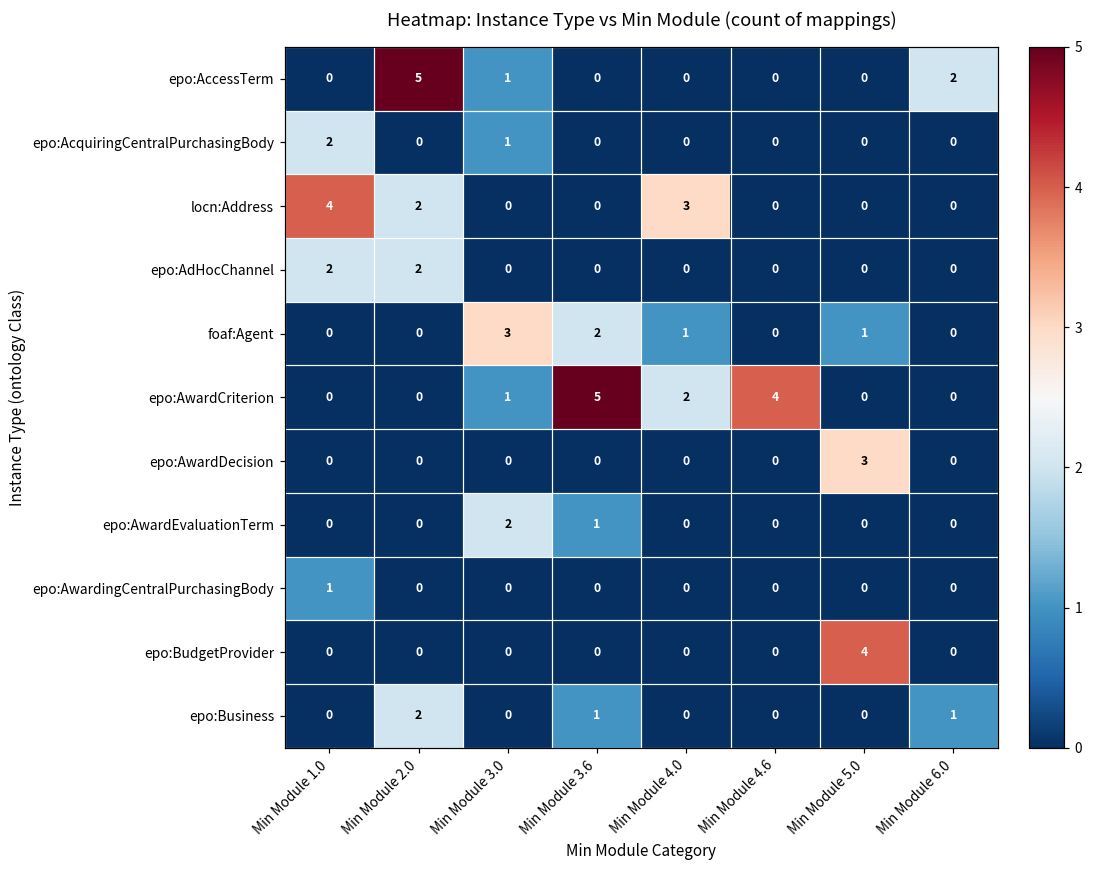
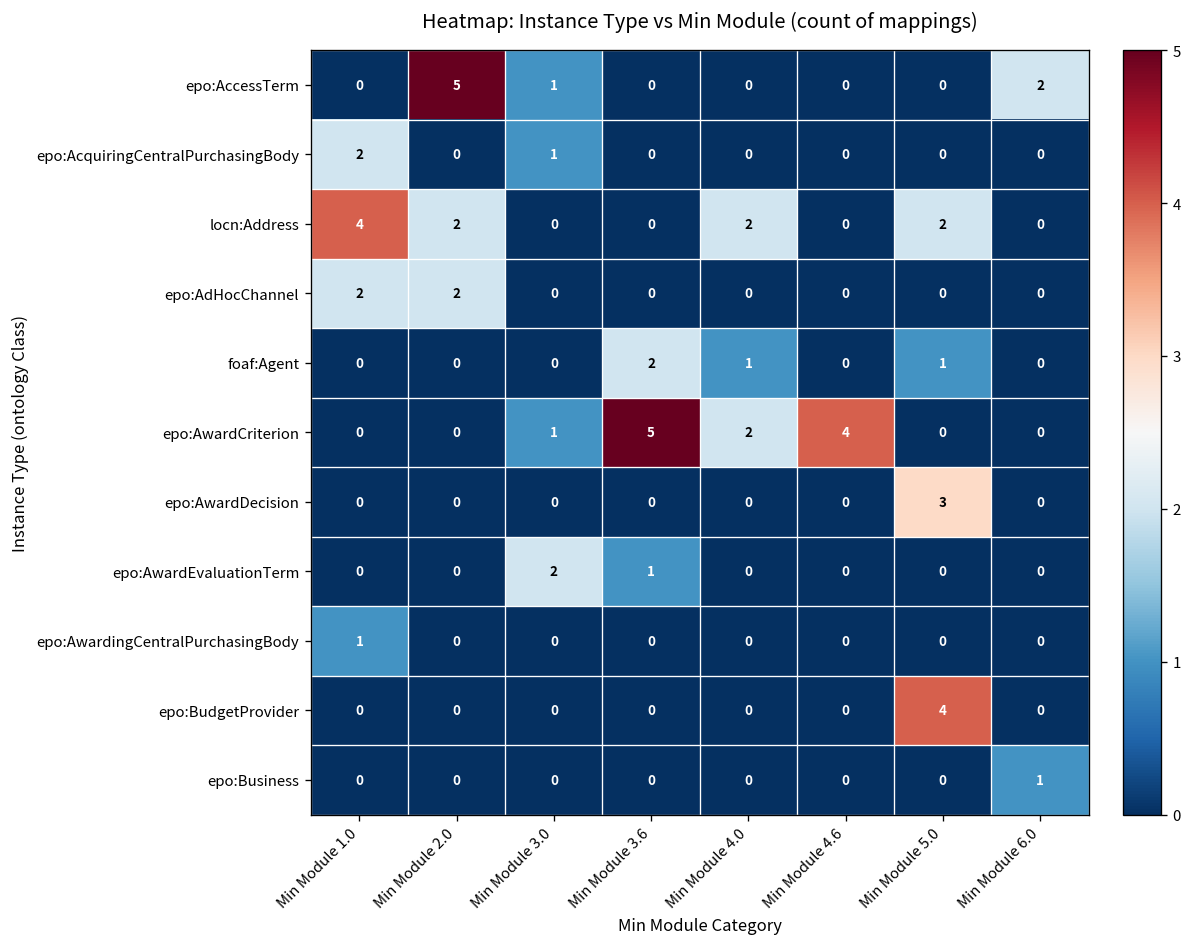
locn:Address, Min Module 4.0: 3 -> 2
locn:Address, Min Module 5.0: 0 -> 2
foaf:Agent, Min Module 3.0: 3 -> 0
epo:Business, Min Module 2.0: 2 -> 0
epo:Business, Min Module 3.6: 1 -> 0
